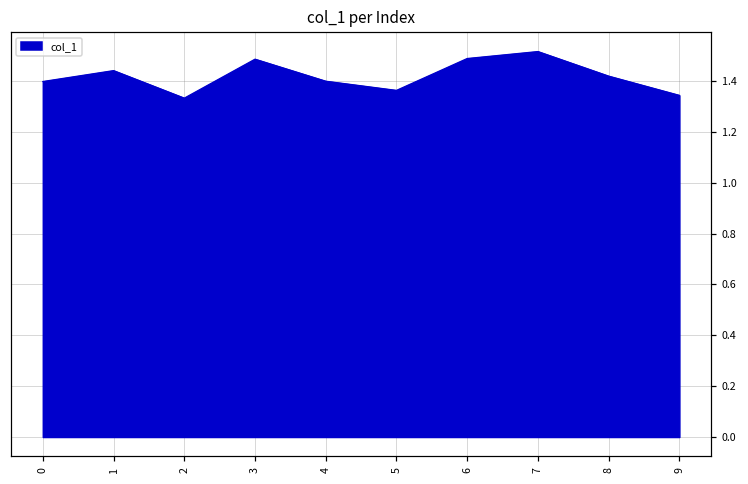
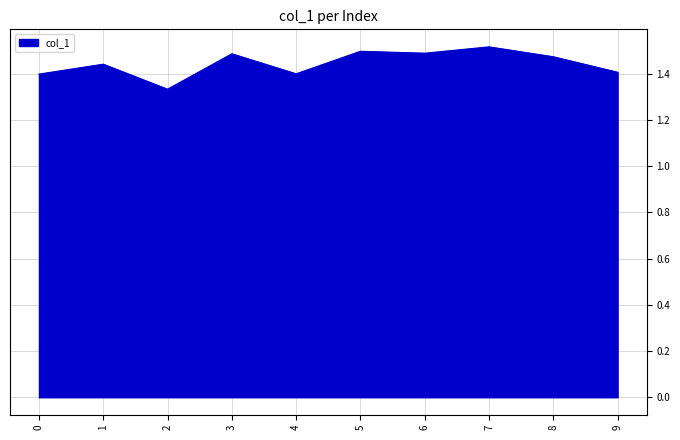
5: 1.36 -> 1.50
8: 1.42 -> 1.47
9: 1.34 -> 1.41
